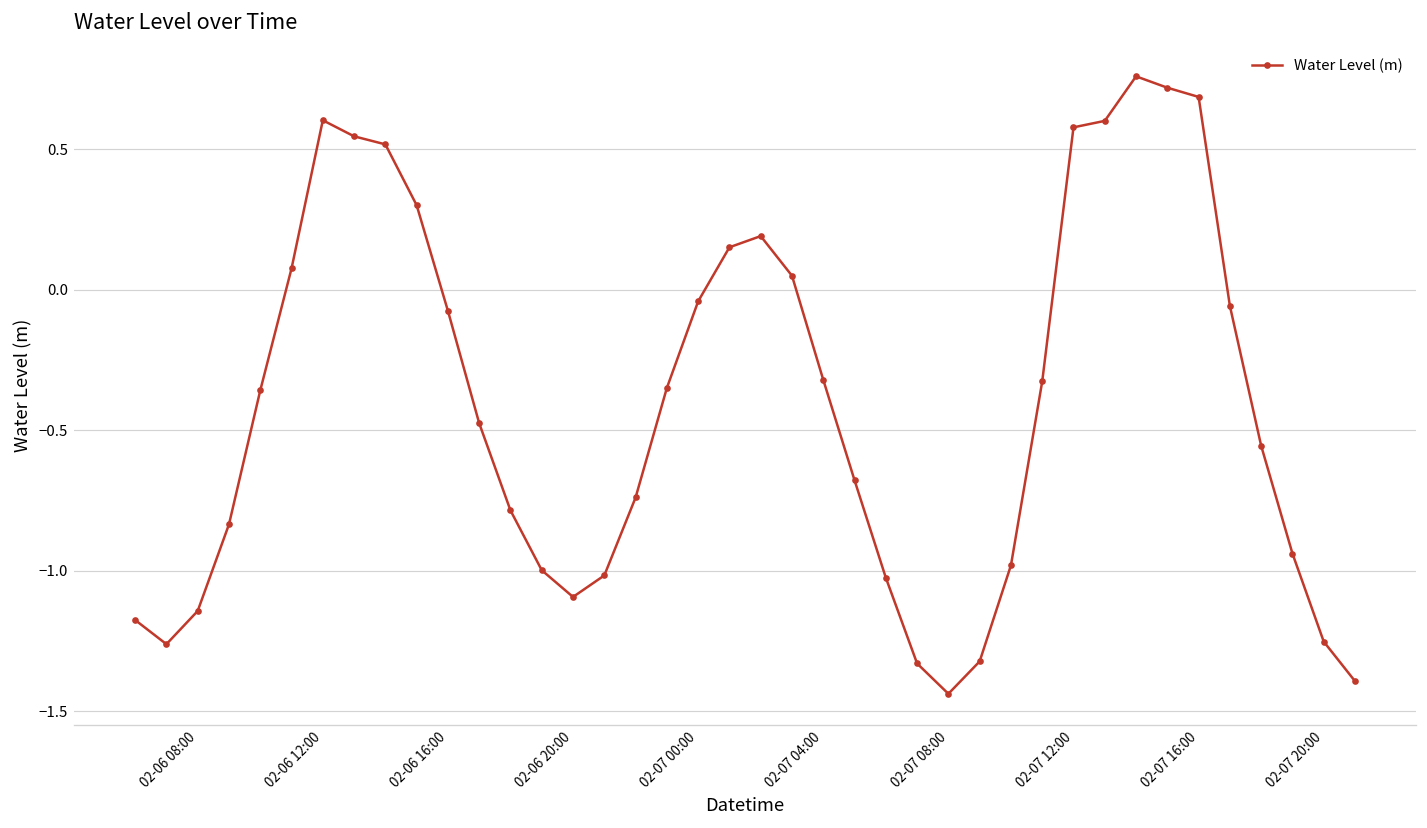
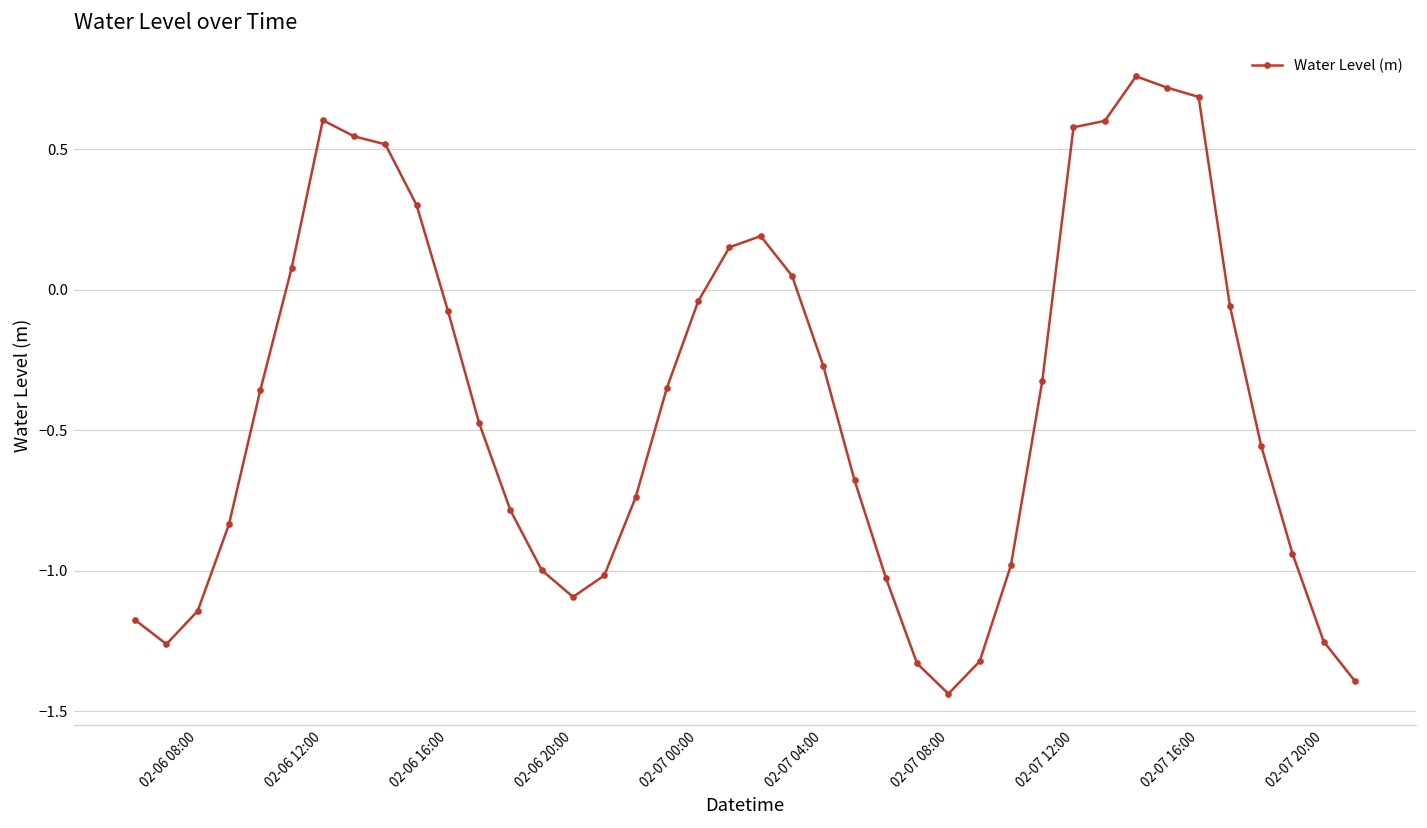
02-07 04:00: -0.32 -> -0.27
